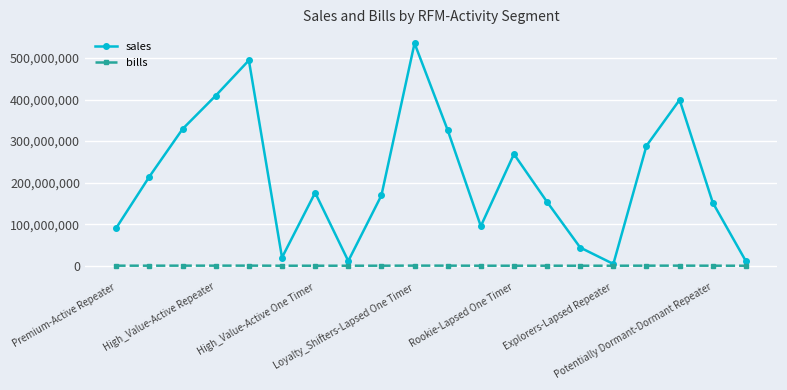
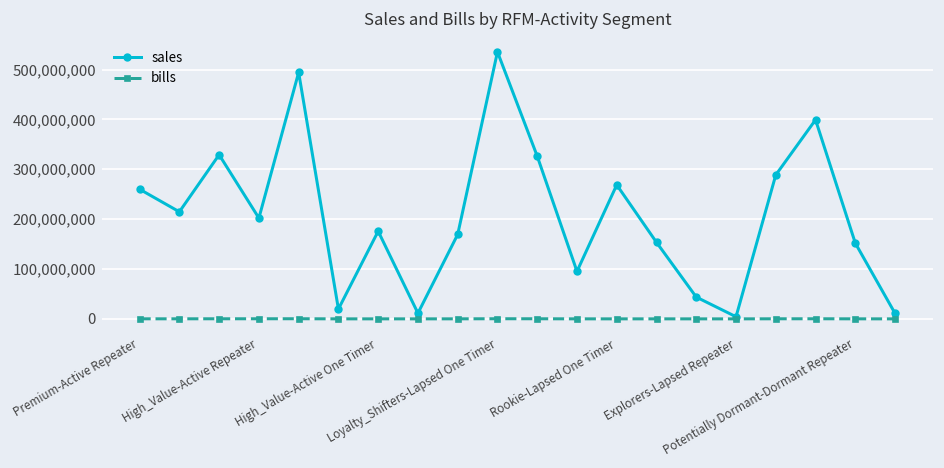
sales, Premium-Active Repeater: 90,000,000 -> 260,000,000
sales, High_Value-Active Repeater: 410,000,000 -> 200,000,000
